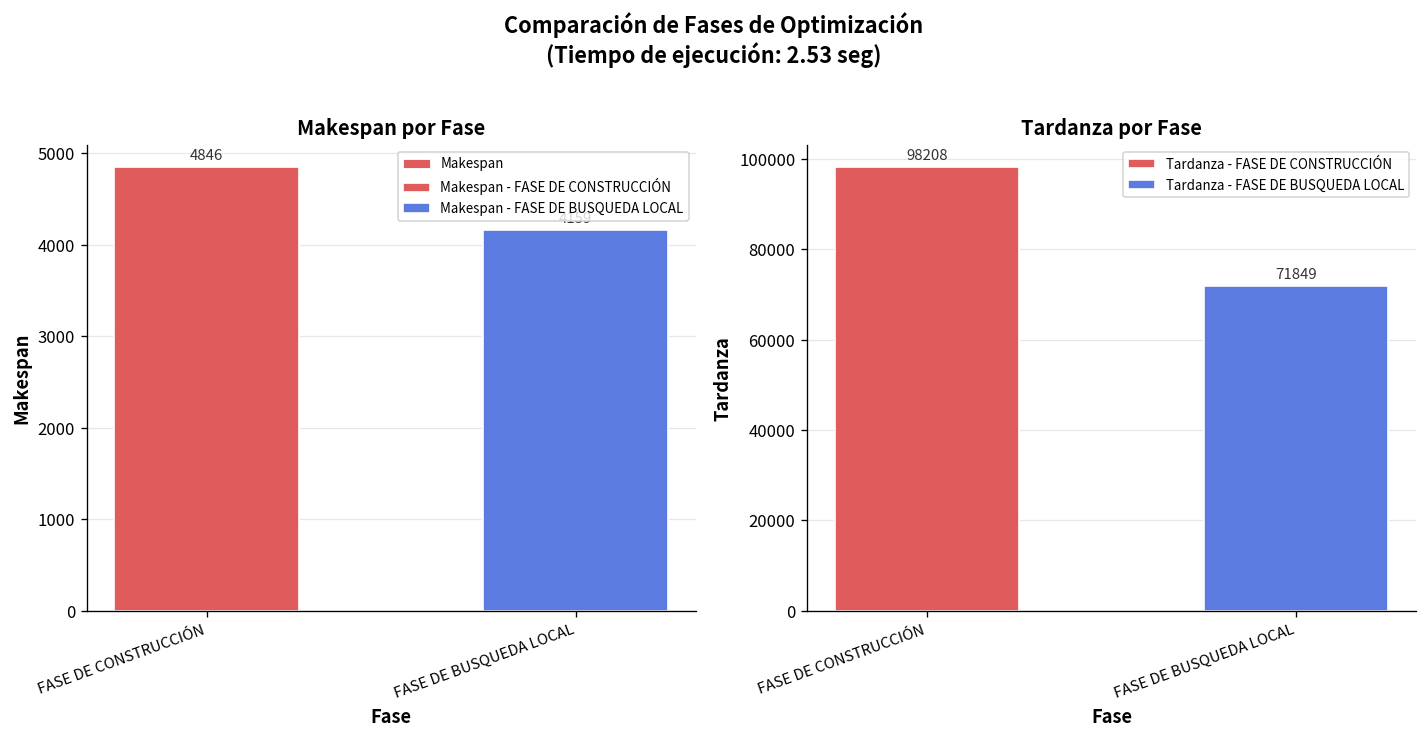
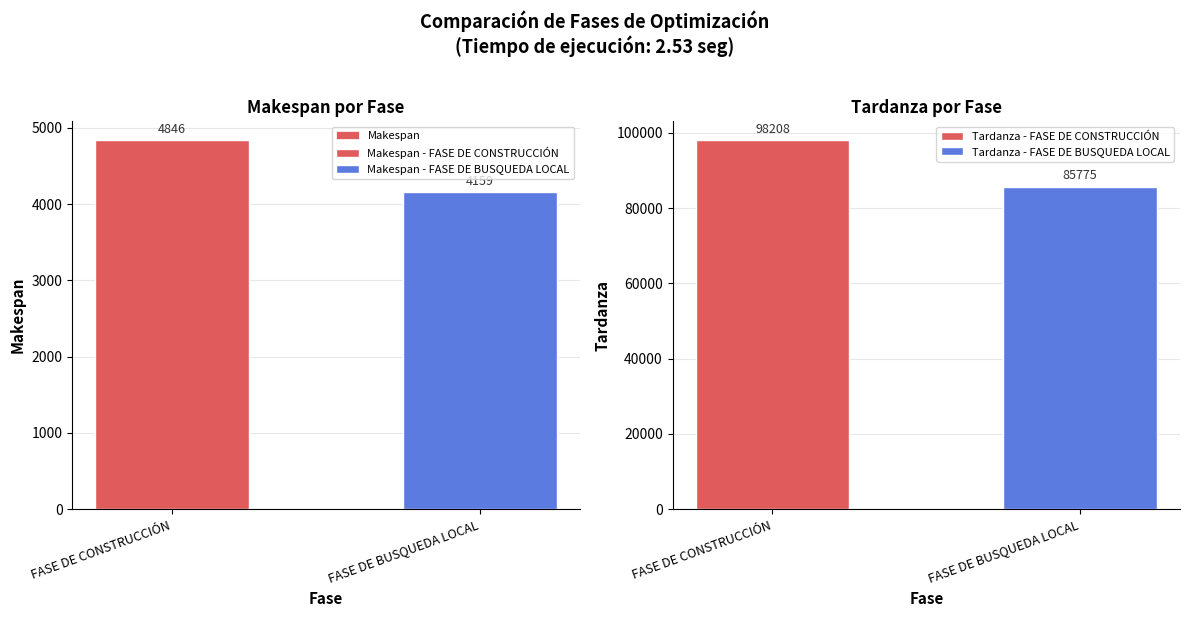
Tardanza por Fase, Tardanza - FASE DE BUSQUEDA LOCAL, FASE DE BUSQUEDA LOCAL: 71849 -> 85775
